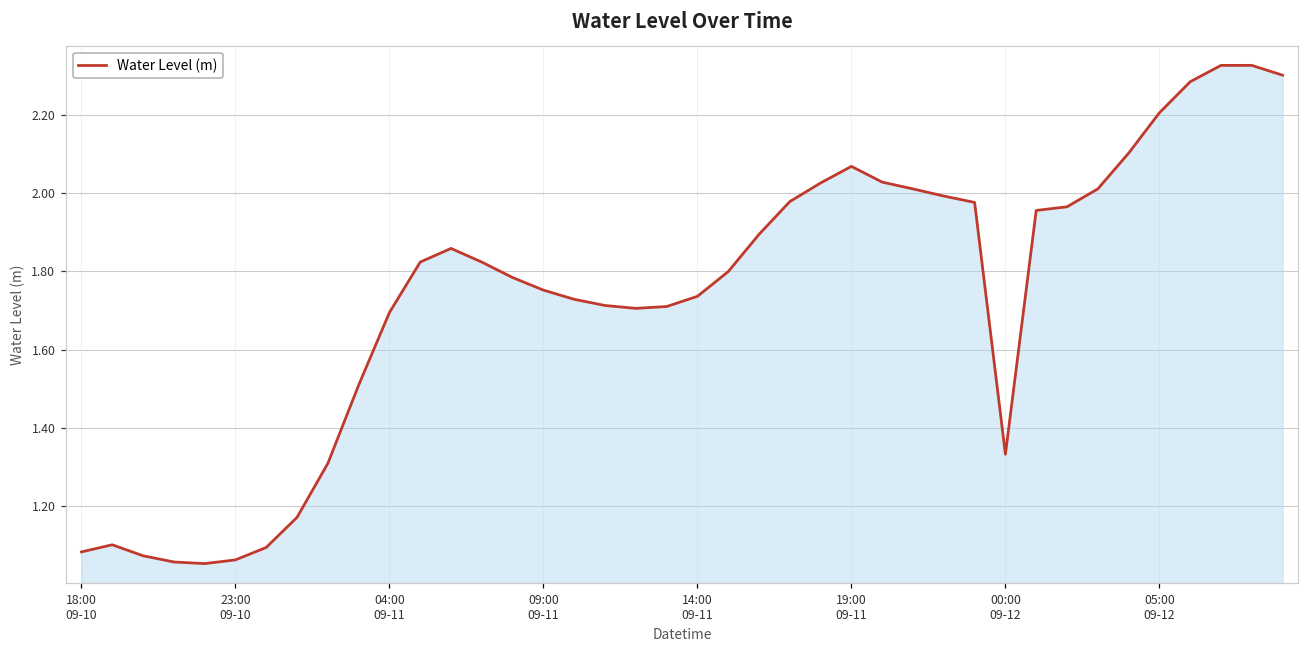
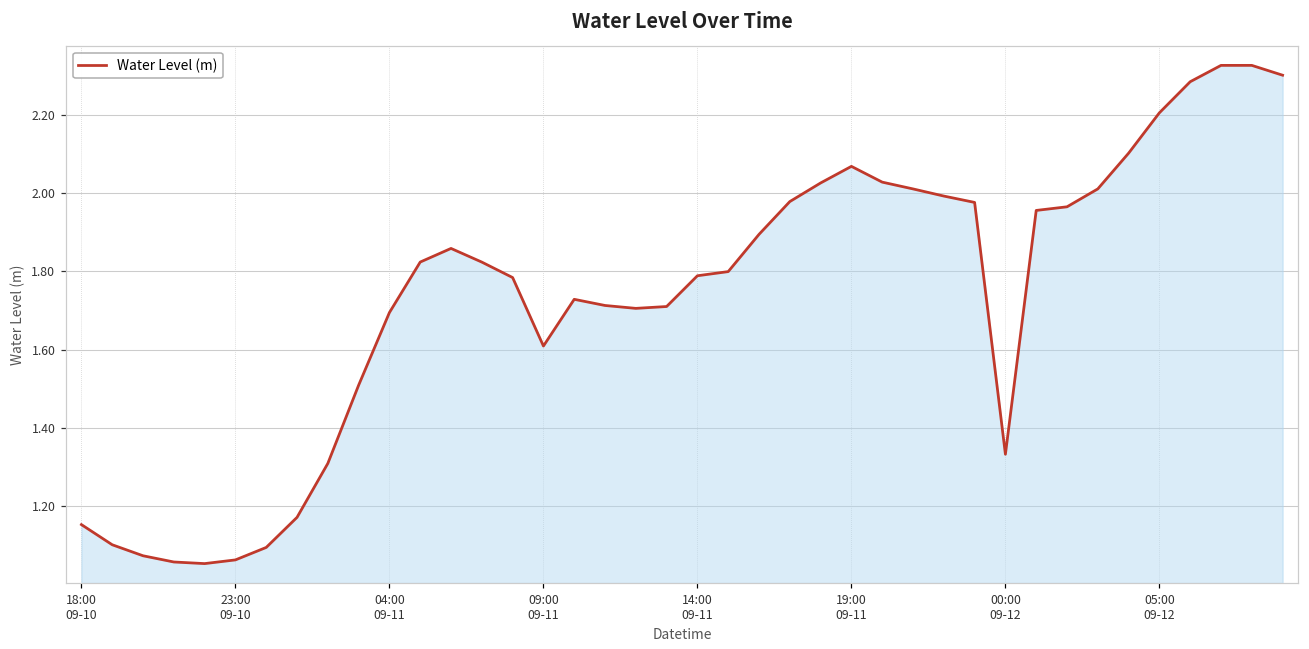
18:00 09-10: 1.08 -> 1.15
09:00 09-11: 1.75 -> 1.61
14:00 09-11: 1.74 -> 1.79
